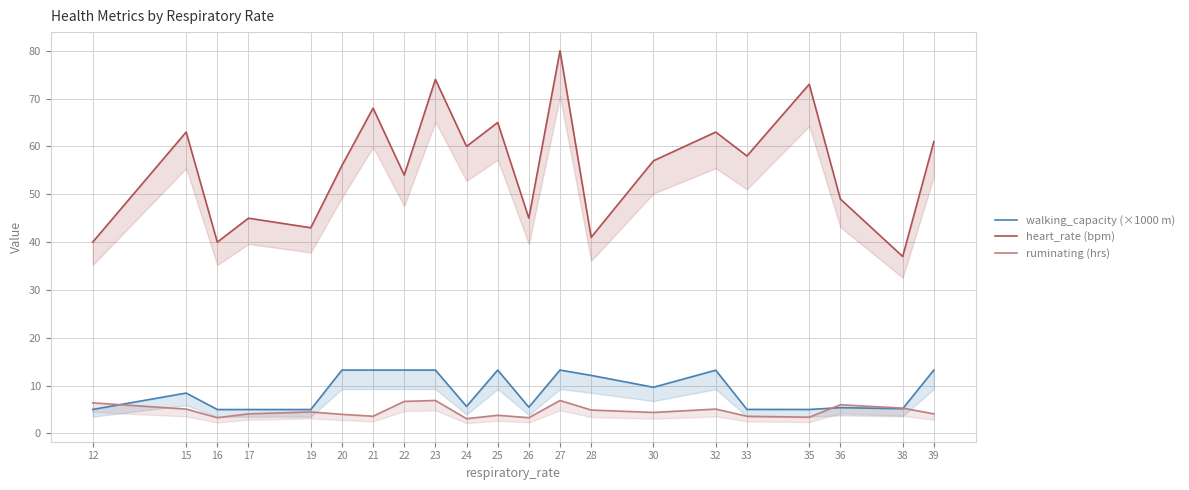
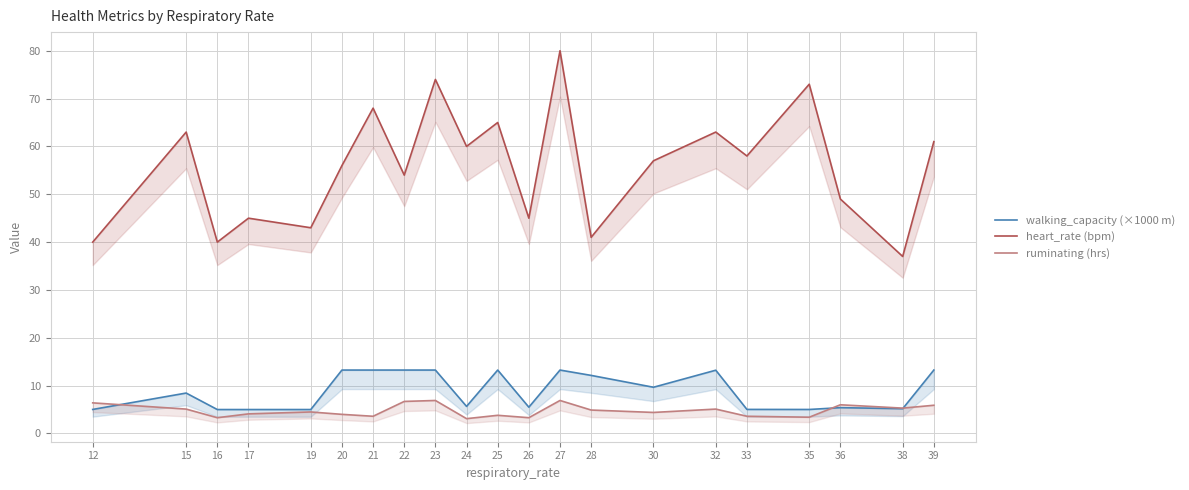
ruminating (hrs), 39: 4 -> 6
